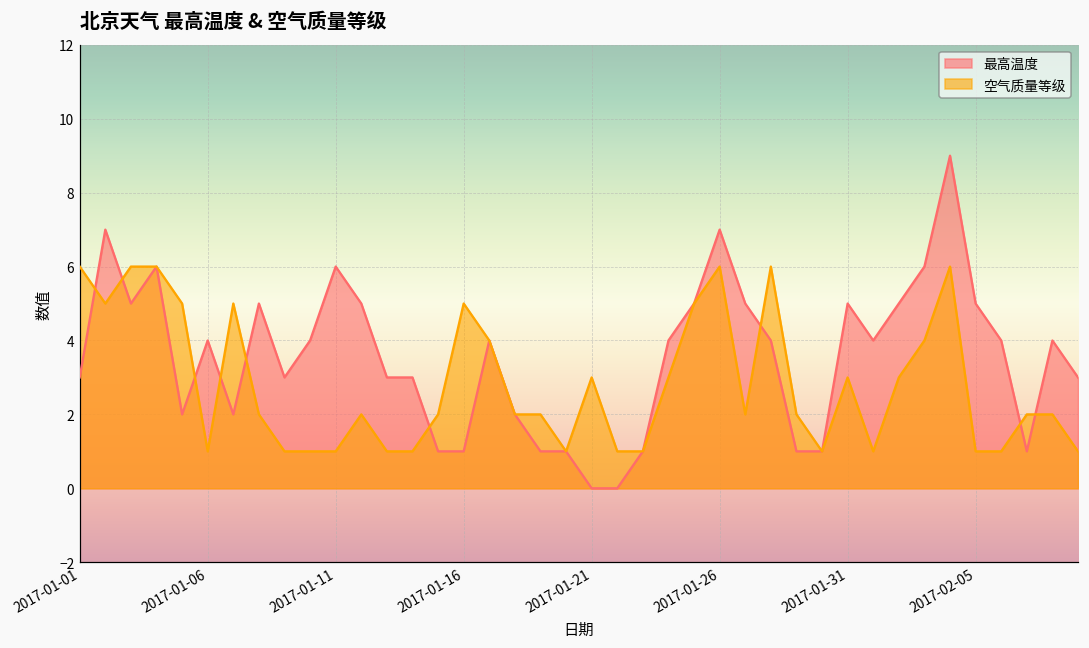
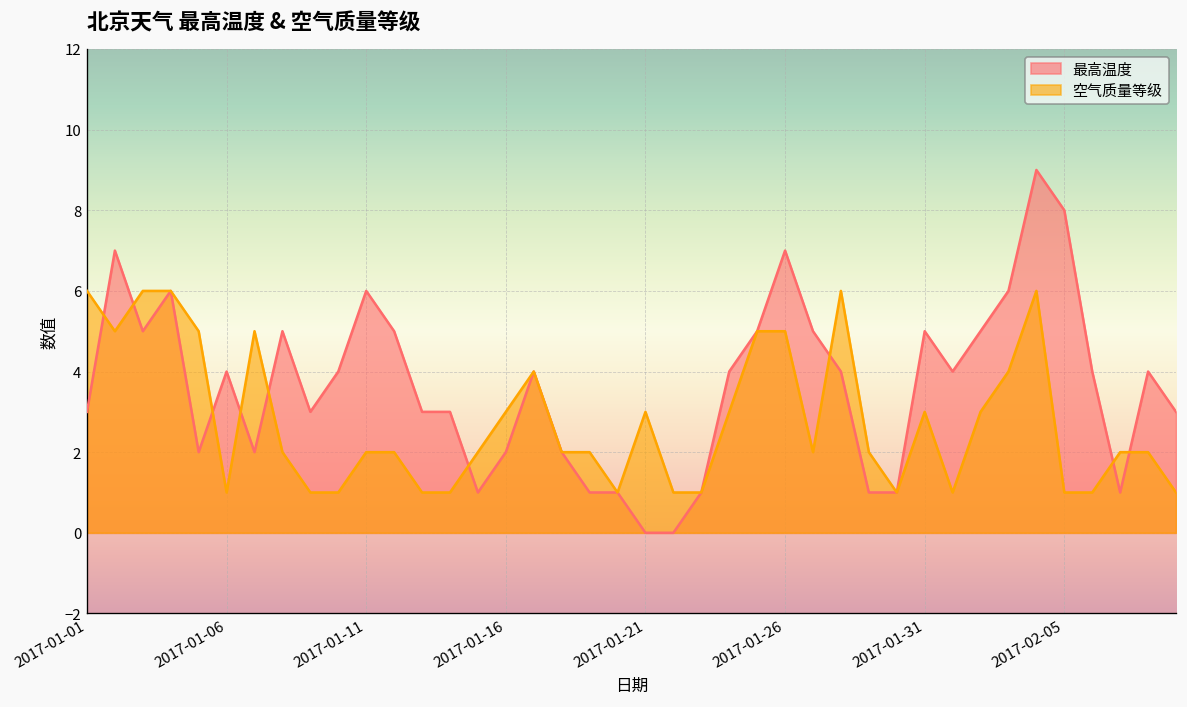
空气质量等级, 2017-01-11: 1 -> 2
最高温度, 2017-01-16: 1 -> 2
空气质量等级, 2017-01-16: 5 -> 3
空气质量等级, 2017-01-26: 6 -> 5
最高温度, 2017-02-05: 5 -> 8
